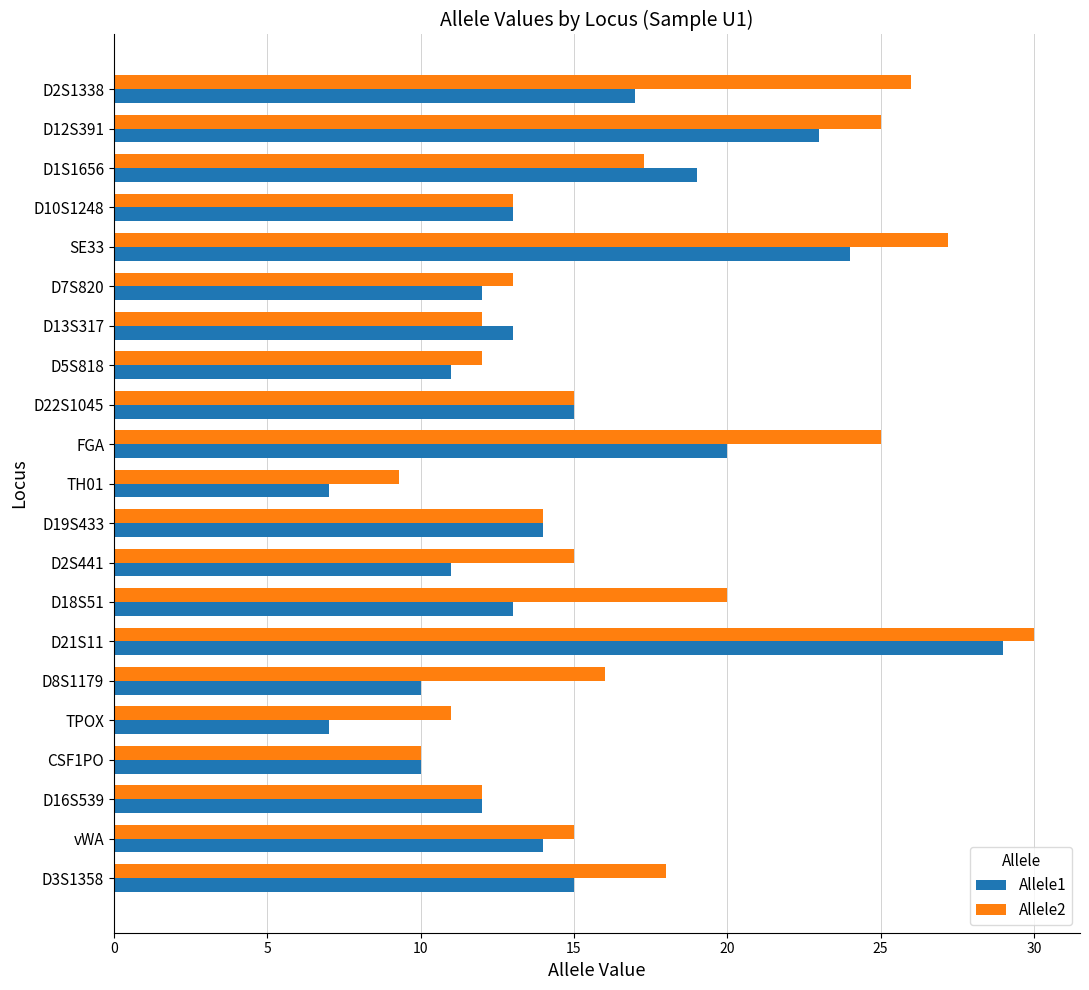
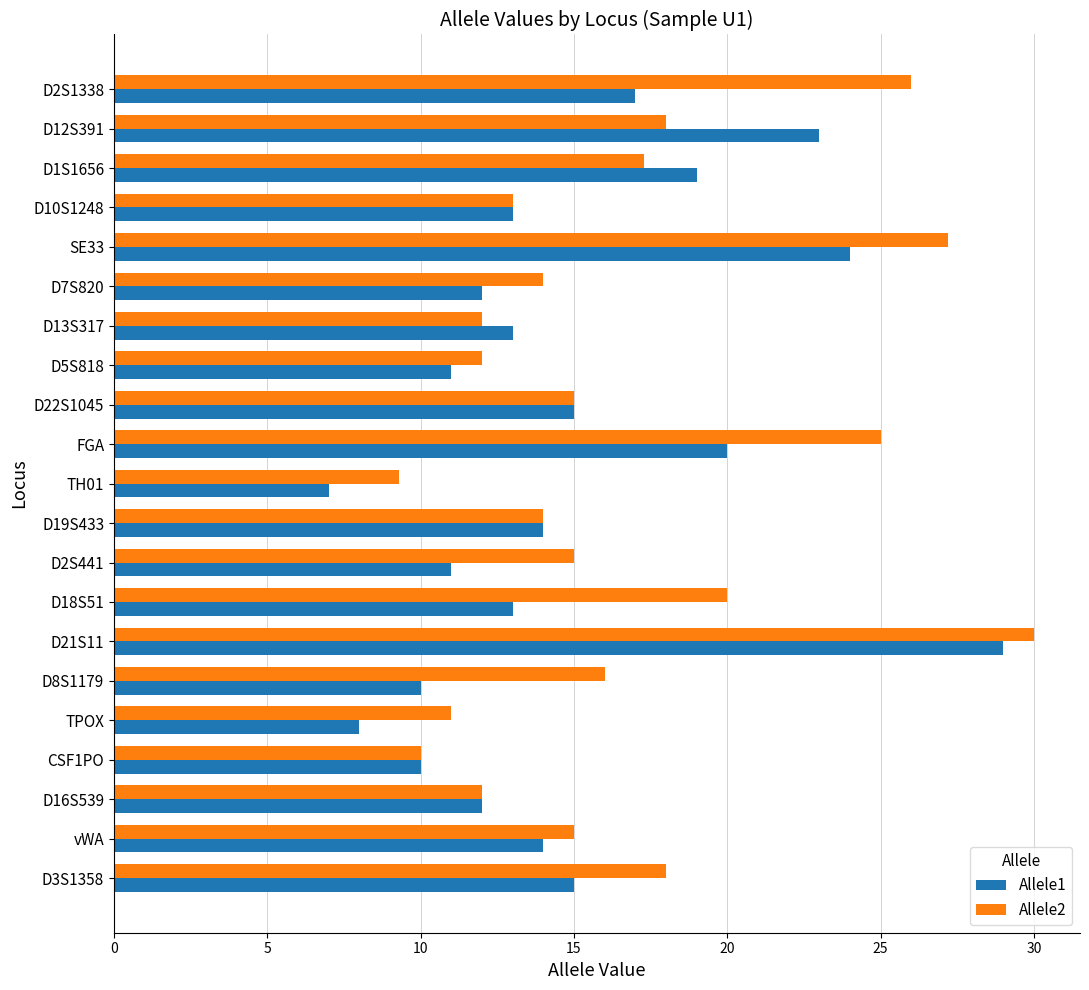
Allele2, D12S391: 25 -> 18
Allele2, D7S820: 13 -> 14
Allele1, TPOX: 7 -> 8
